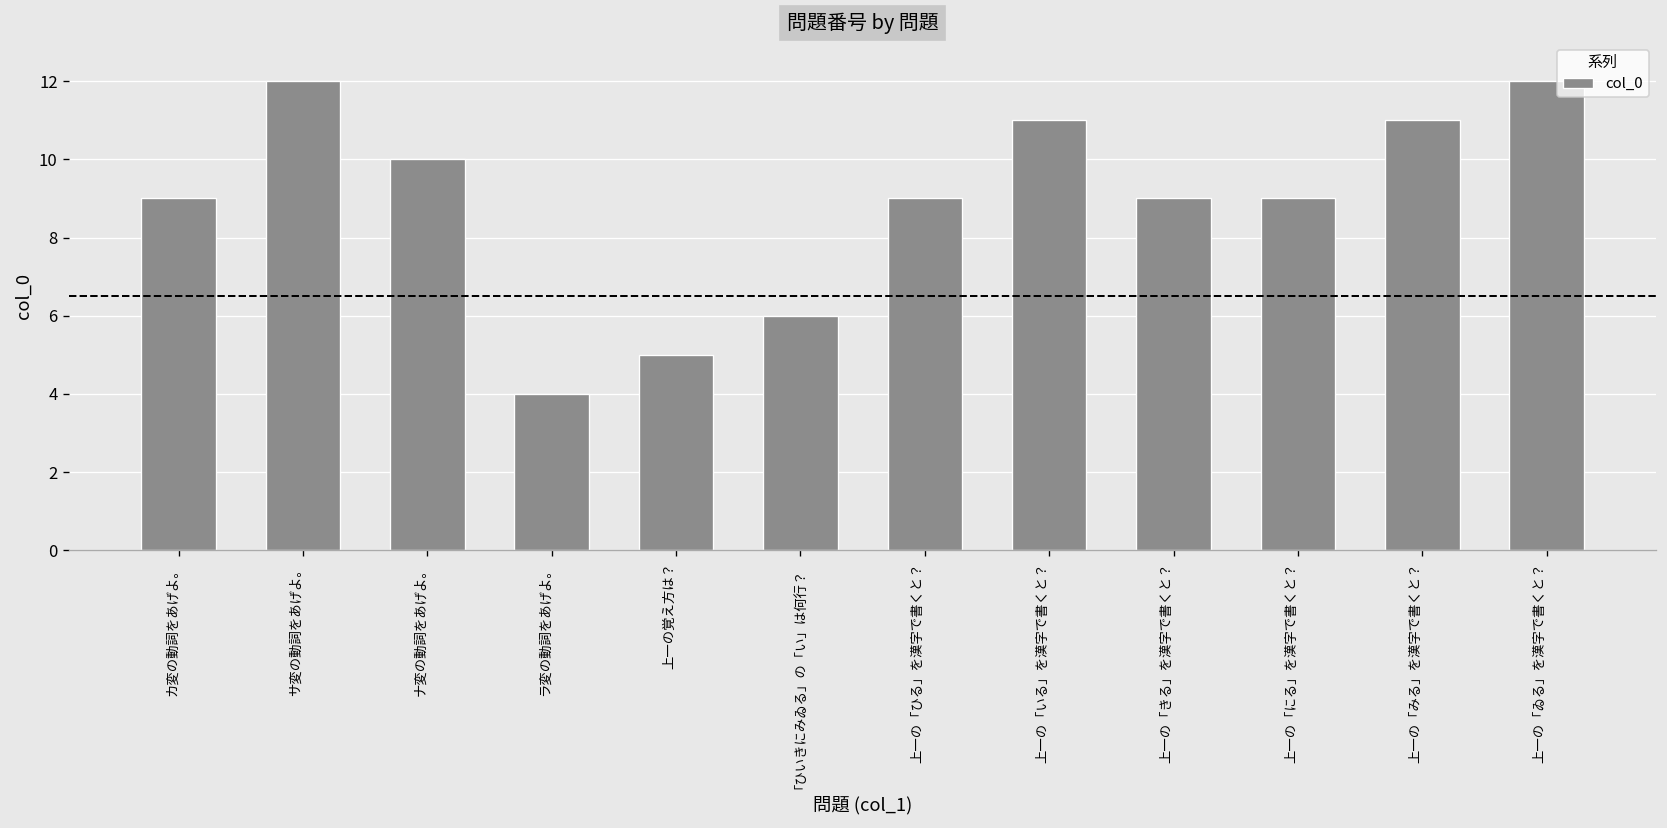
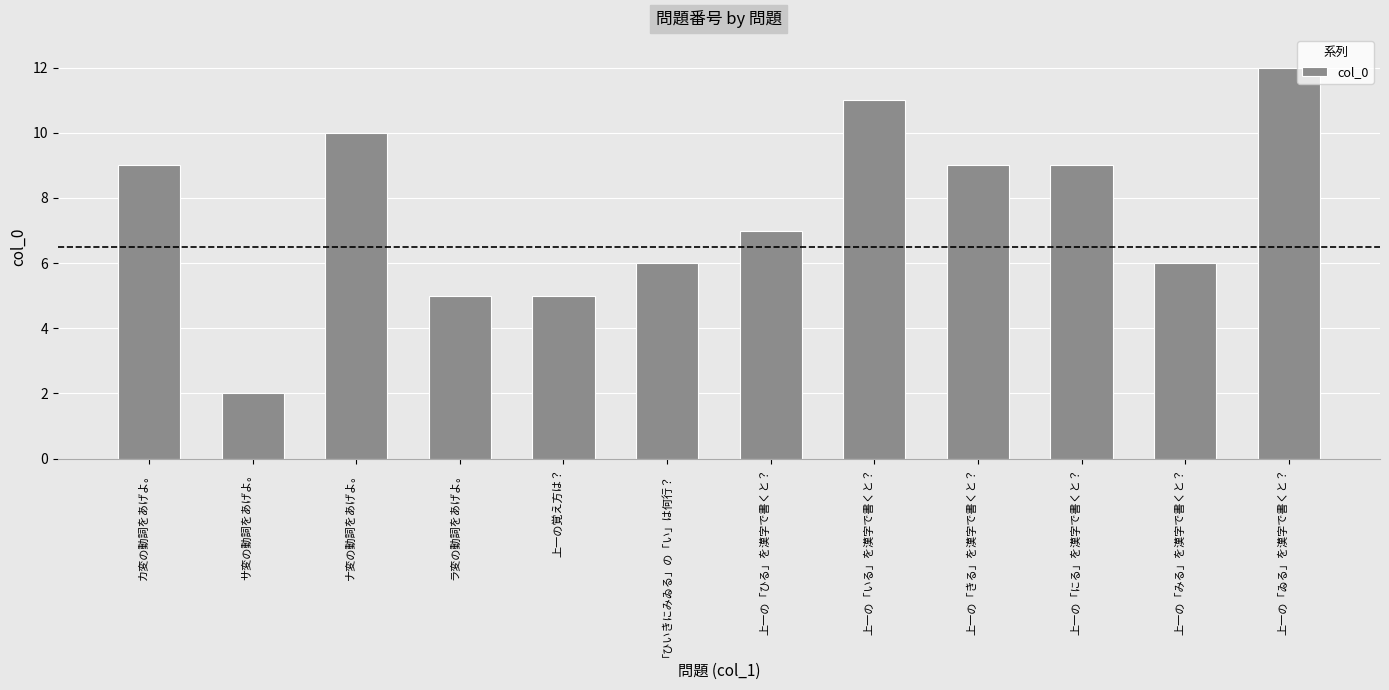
サ変の動詞をあげよ。: 12 -> 2
ラ変の動詞をあげよ。: 4 -> 5
上一の「ひる」を漢字で書くと？: 9 -> 7
上一の「みる」を漢字で書くと？: 11 -> 6
